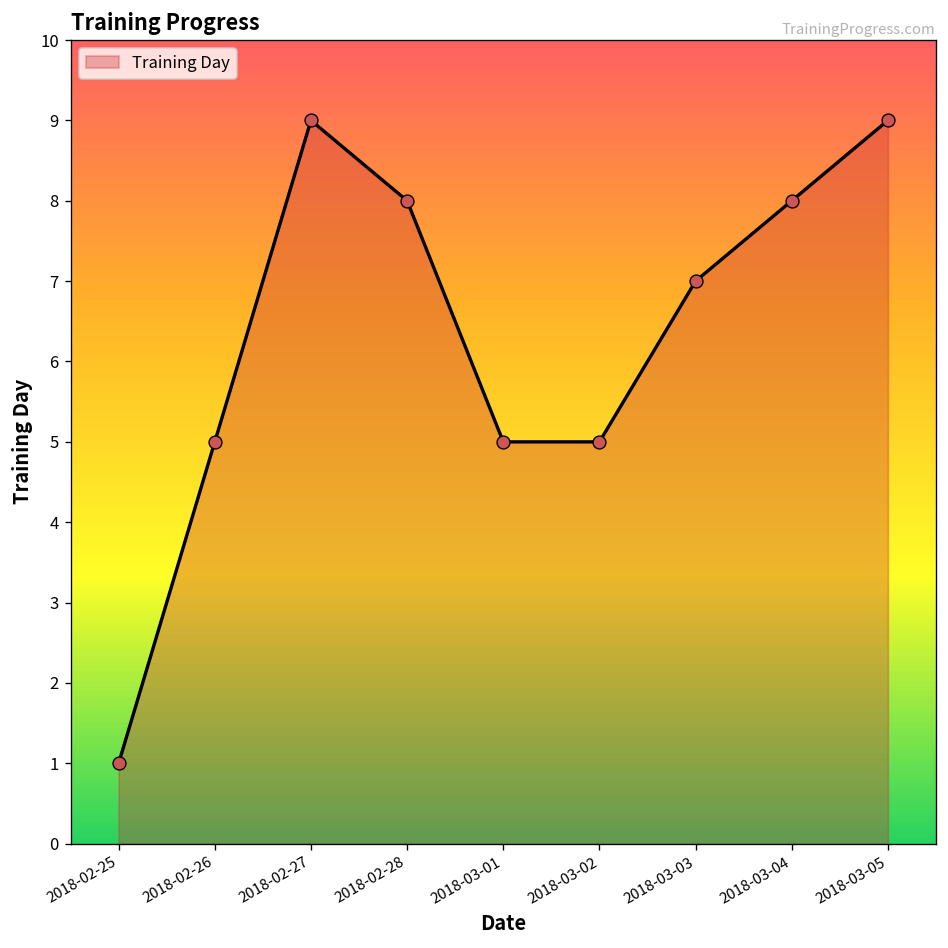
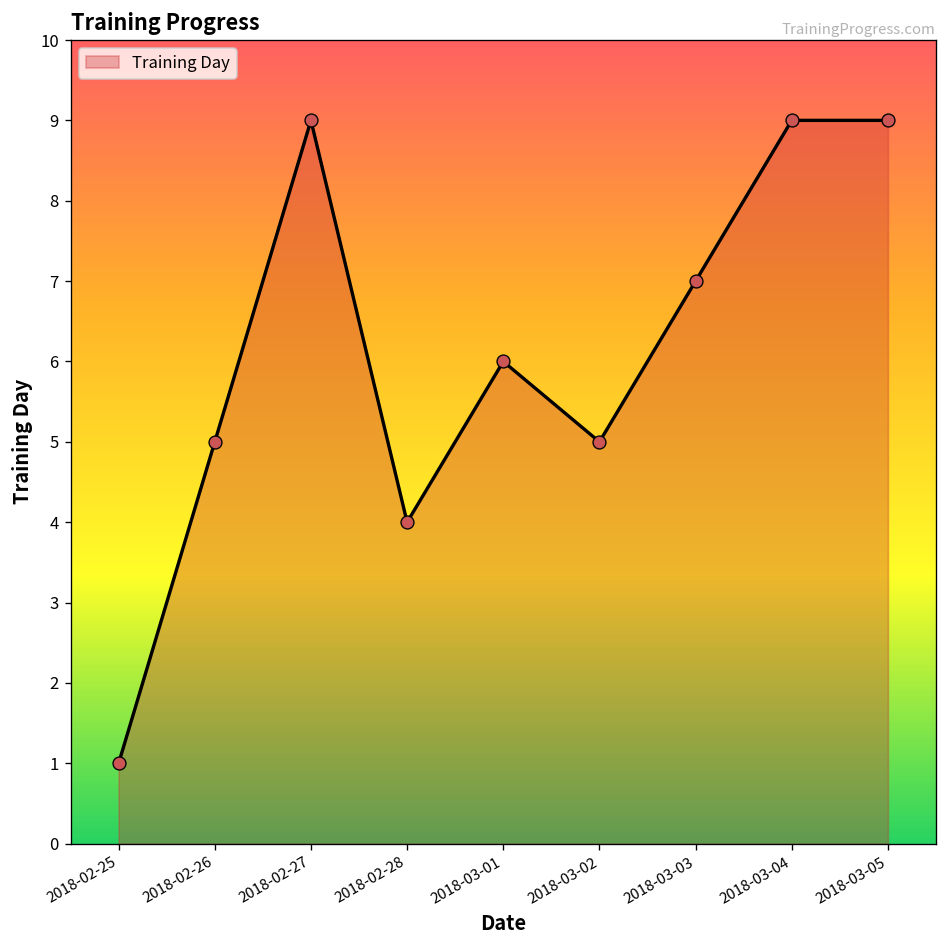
2018-02-28: 8 -> 4
2018-03-01: 5 -> 6
2018-03-04: 8 -> 9
